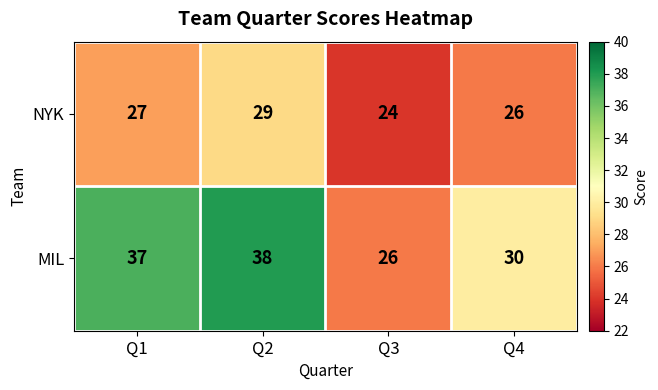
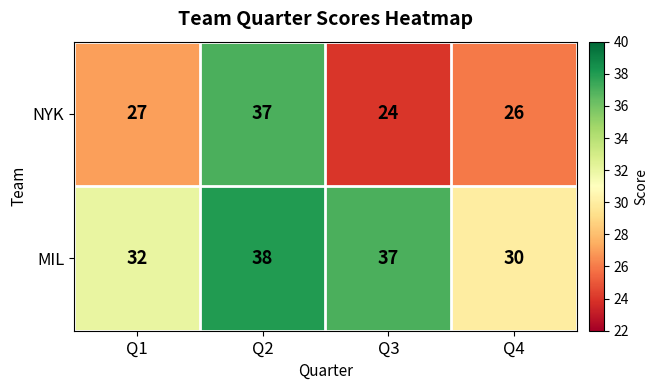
NYK, Q2: 29 -> 37
MIL, Q1: 37 -> 32
MIL, Q3: 26 -> 37
